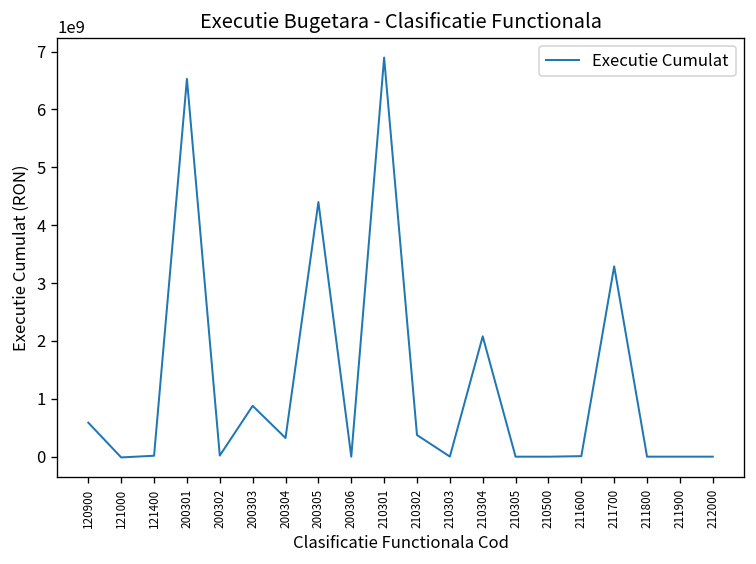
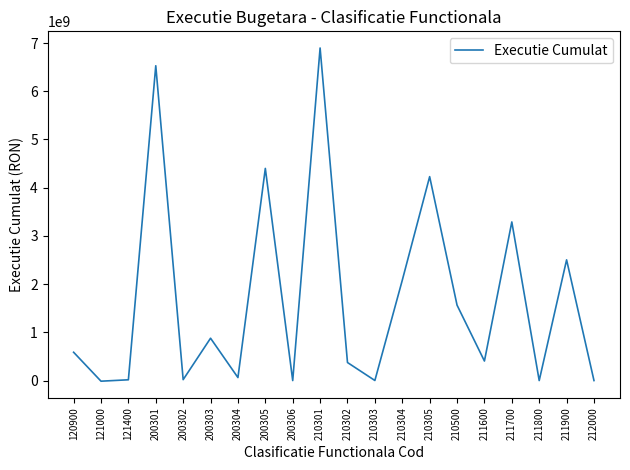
200304: 300000000 -> 100000000
210305: 0 -> 4200000000
210500: 0 -> 1600000000
211600: 0 -> 400000000
211900: 0 -> 2500000000
